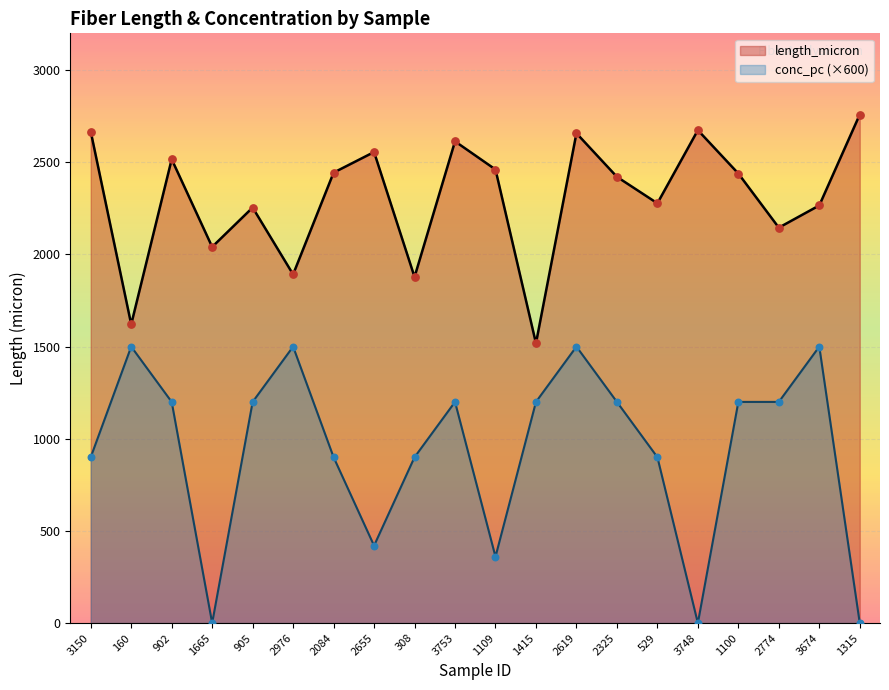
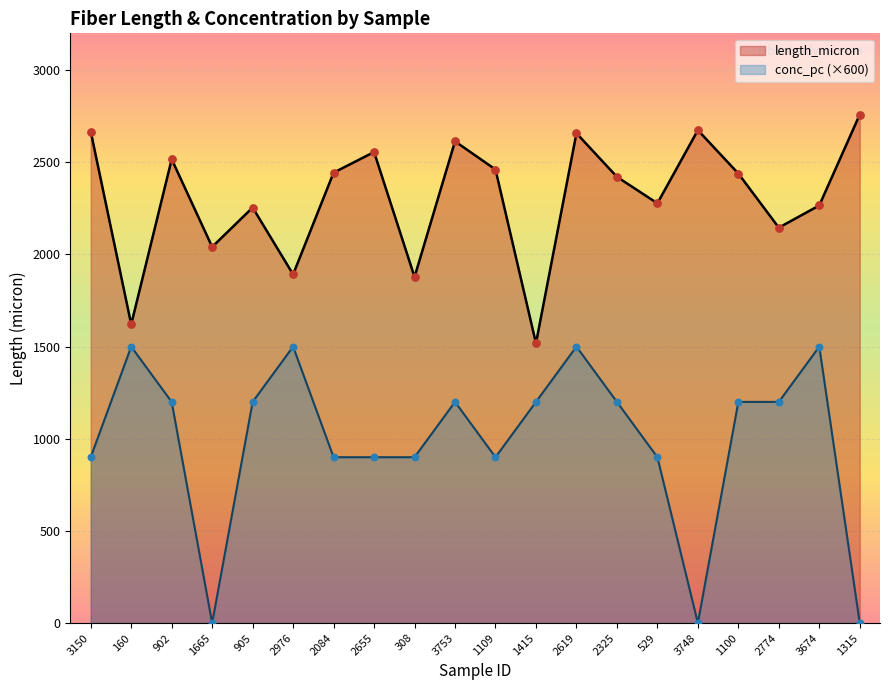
conc_pc (×600), 2655: 420 -> 900
conc_pc (×600), 1109: 360 -> 900
